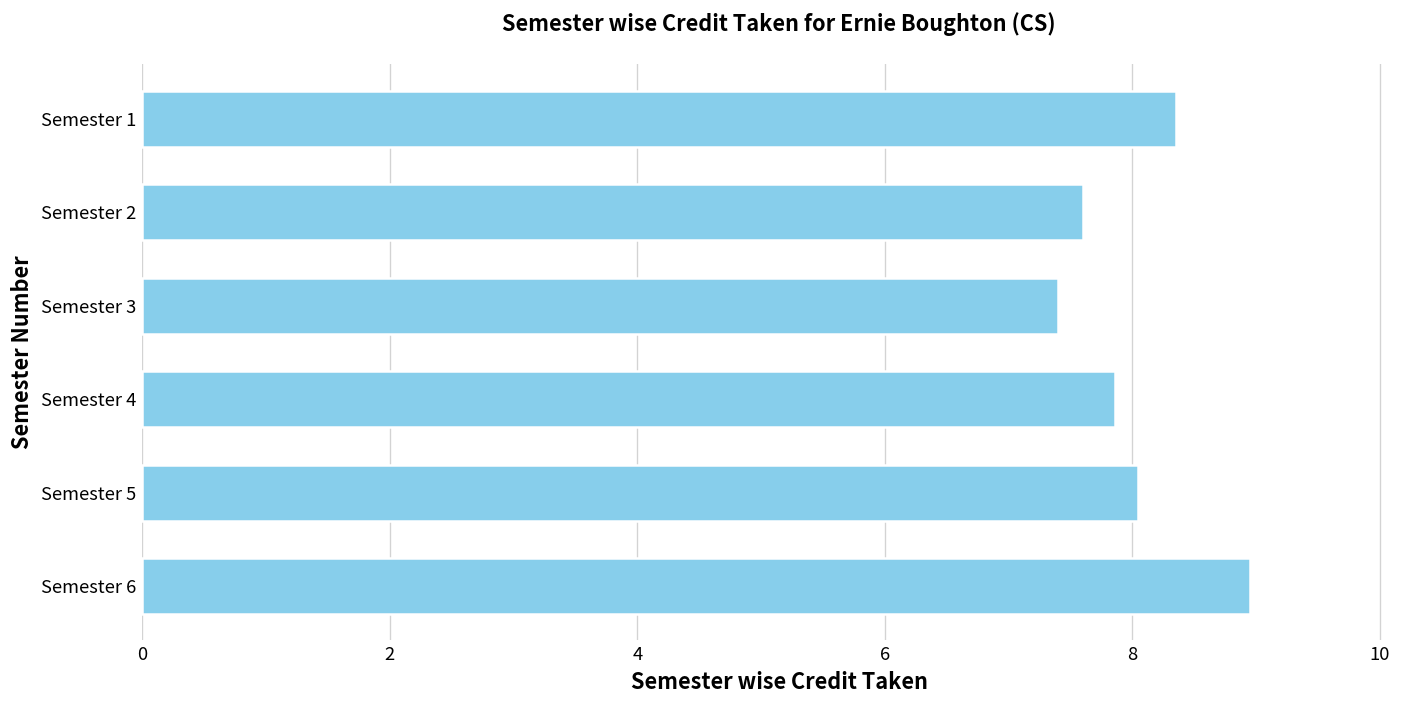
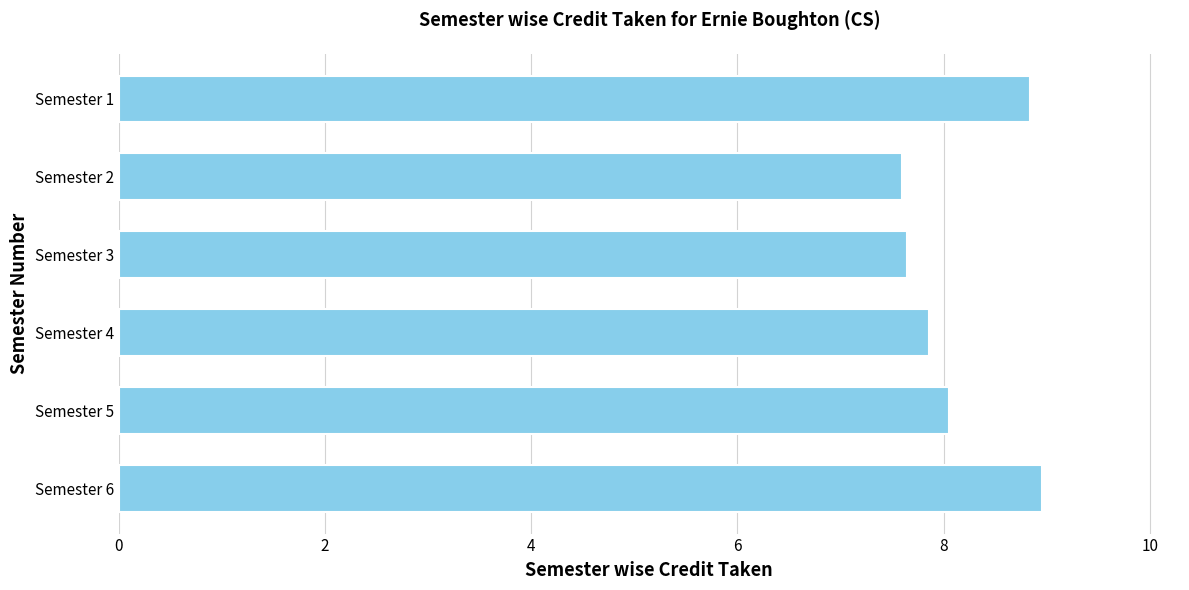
Semester 1: 8.35 -> 8.84
Semester 3: 7.40 -> 7.65
